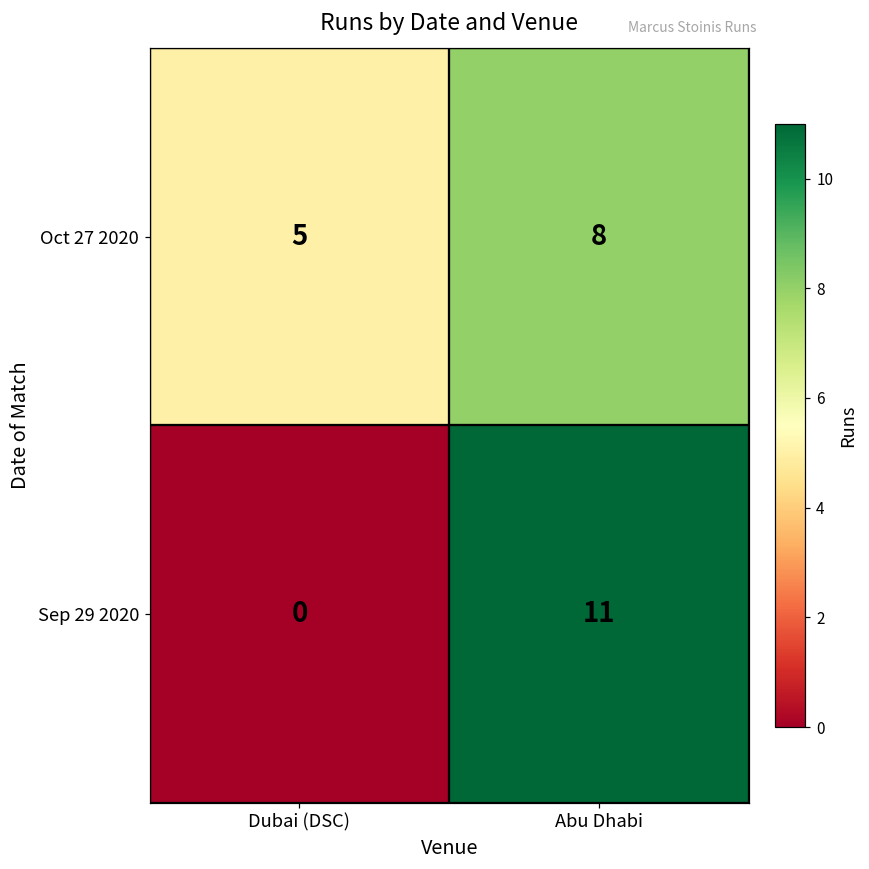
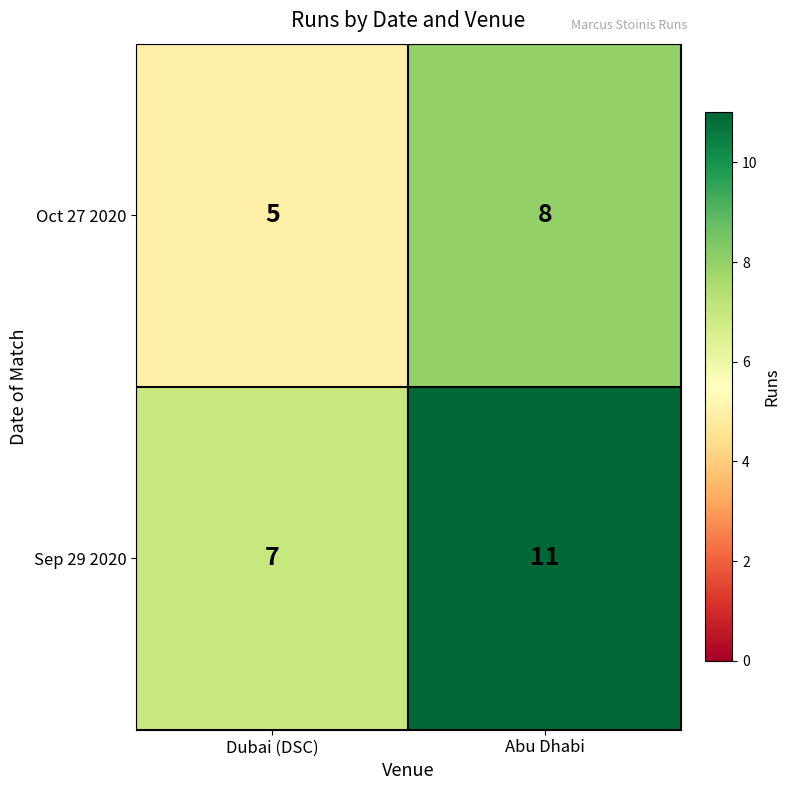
Sep 29 2020, Dubai (DSC): 0 -> 7
